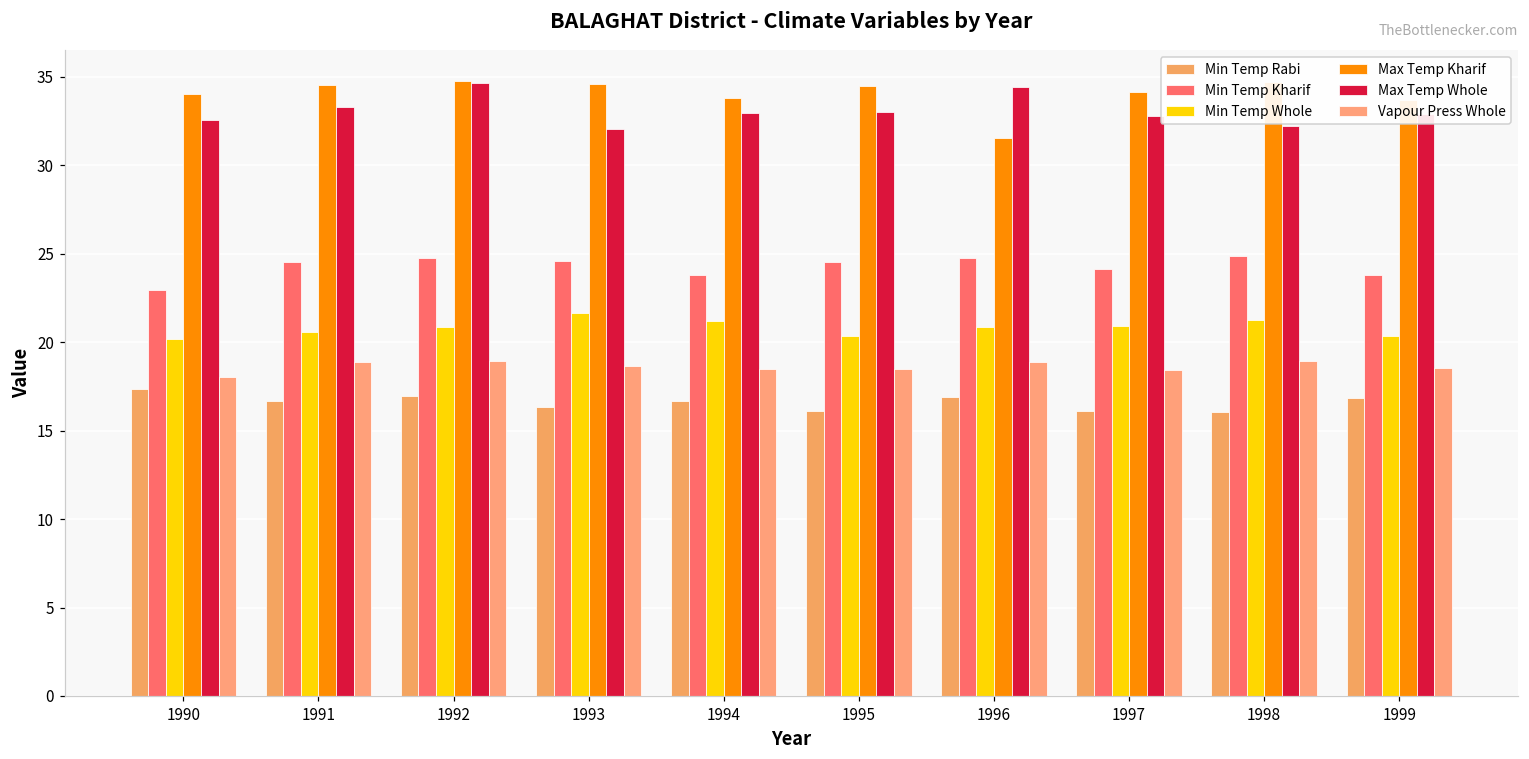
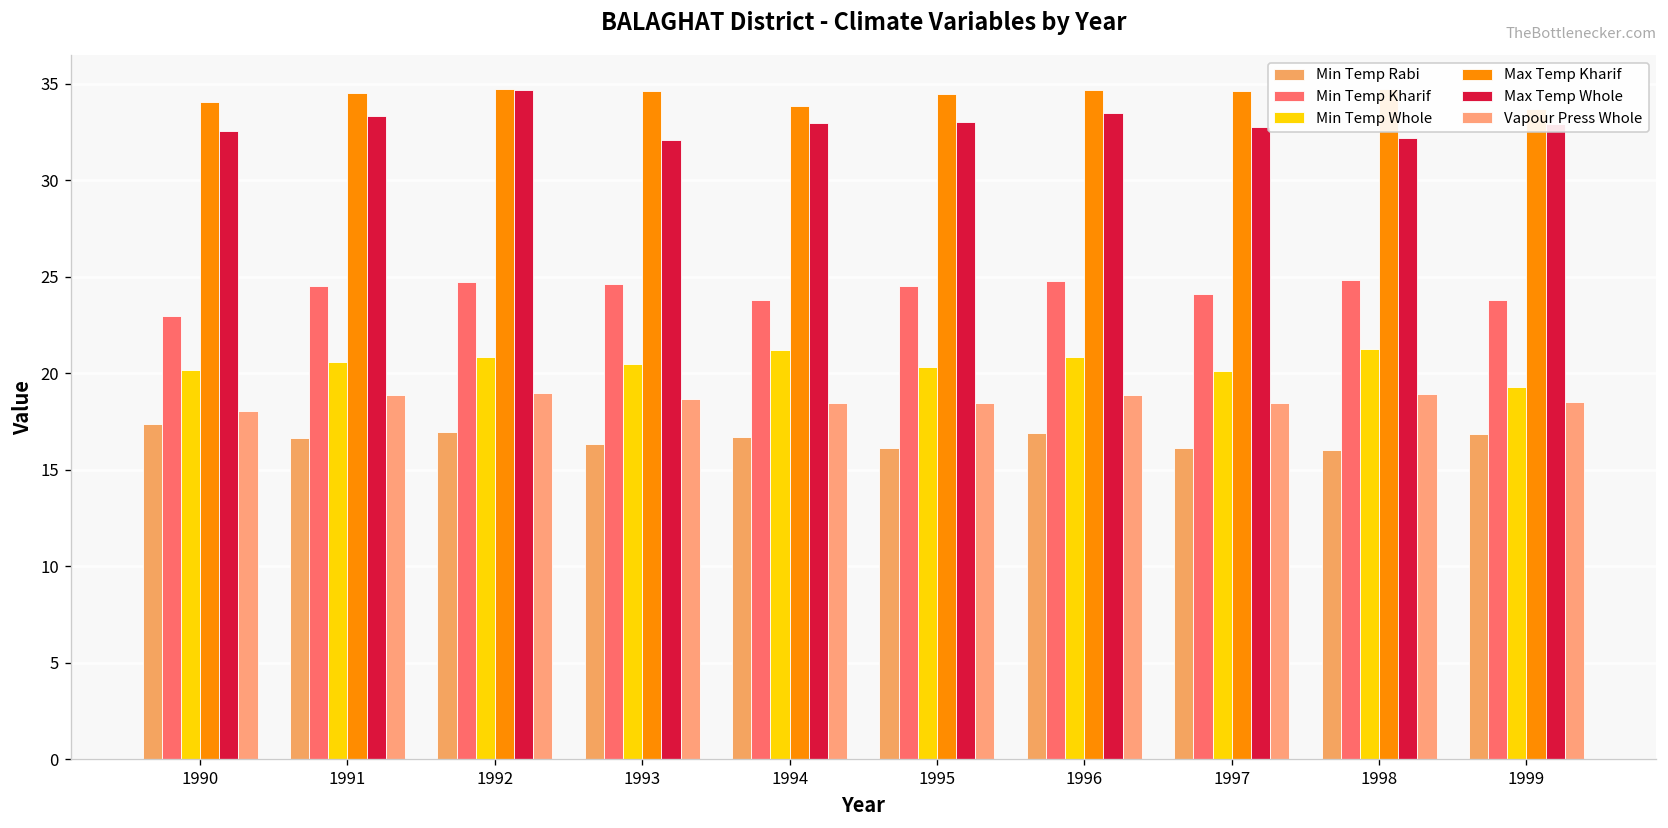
Min Temp Whole, 1993: 21.7 -> 20.5
Max Temp Kharif, 1996: 31.5 -> 34.7
Max Temp Whole, 1996: 34.4 -> 33.5
Min Temp Whole, 1997: 20.9 -> 20.1
Max Temp Kharif, 1997: 34.1 -> 34.6
Min Temp Whole, 1999: 20.3 -> 19.3
